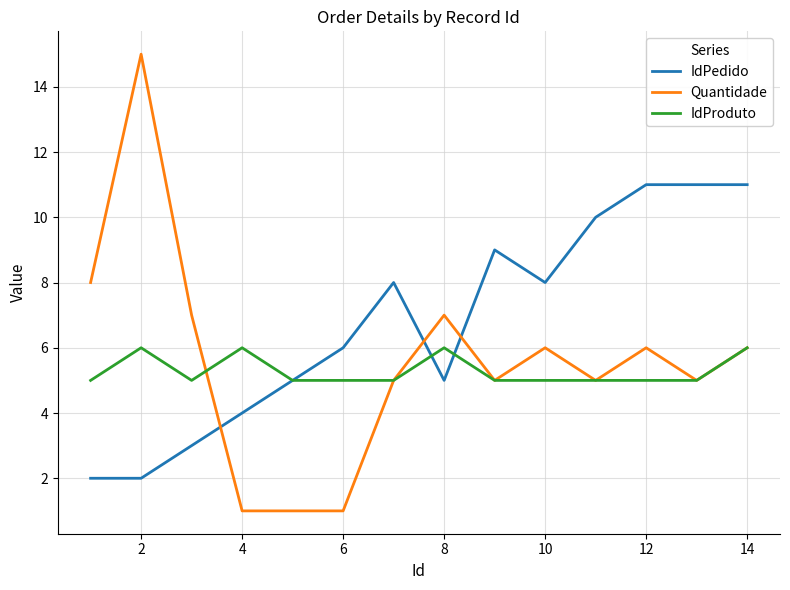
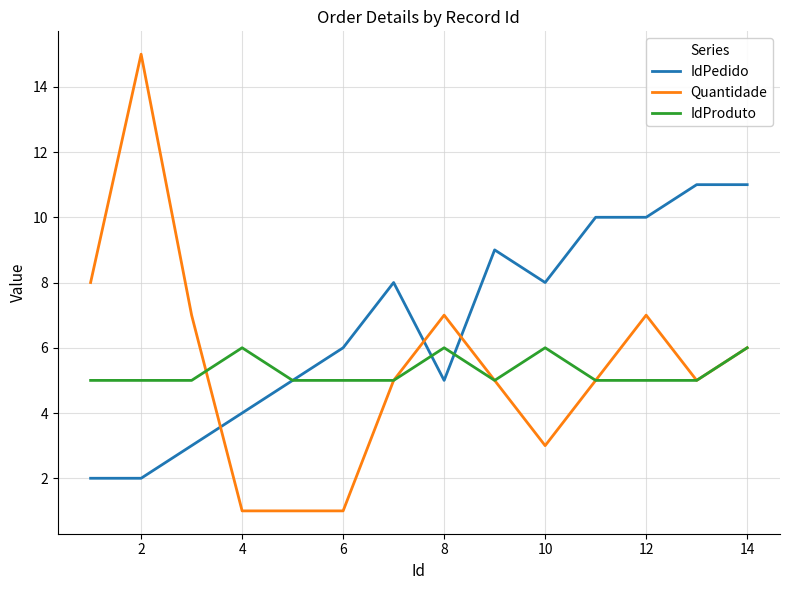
IdProduto, 2: 6 -> 5
Quantidade, 10: 6 -> 3
IdProduto, 10: 5 -> 6
IdPedido, 12: 11 -> 10
Quantidade, 12: 6 -> 7
